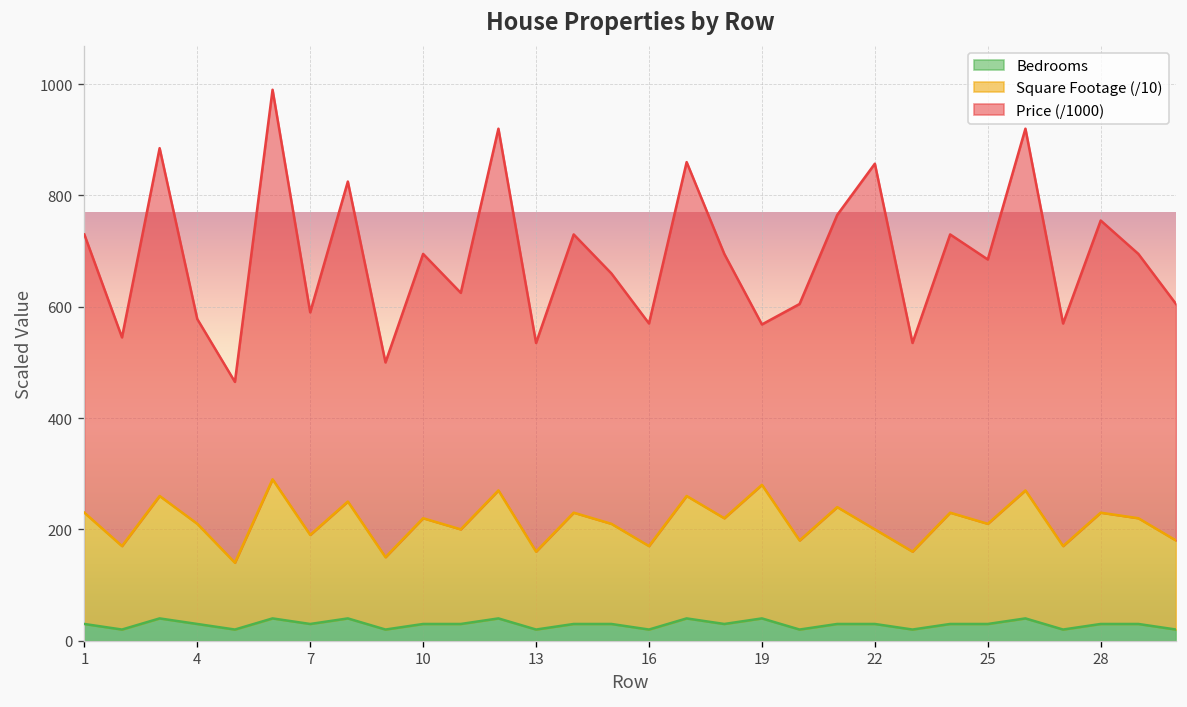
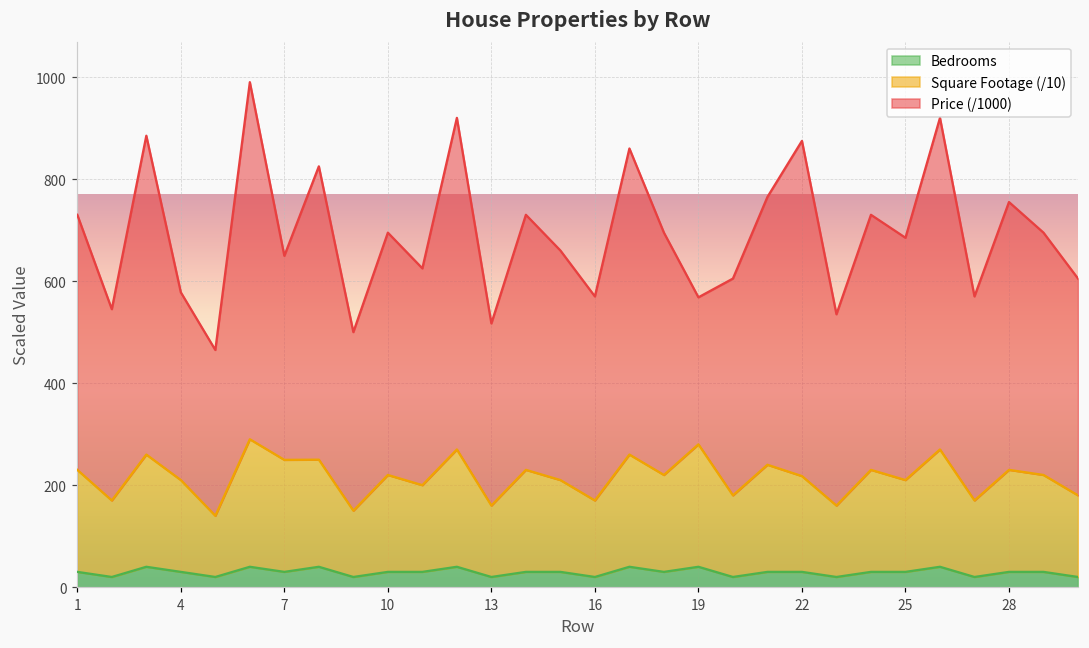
Square Footage (/10), 7: 160 -> 220
Price (/1000), 13: 380 -> 360
Square Footage (/10), 22: 170 -> 190
